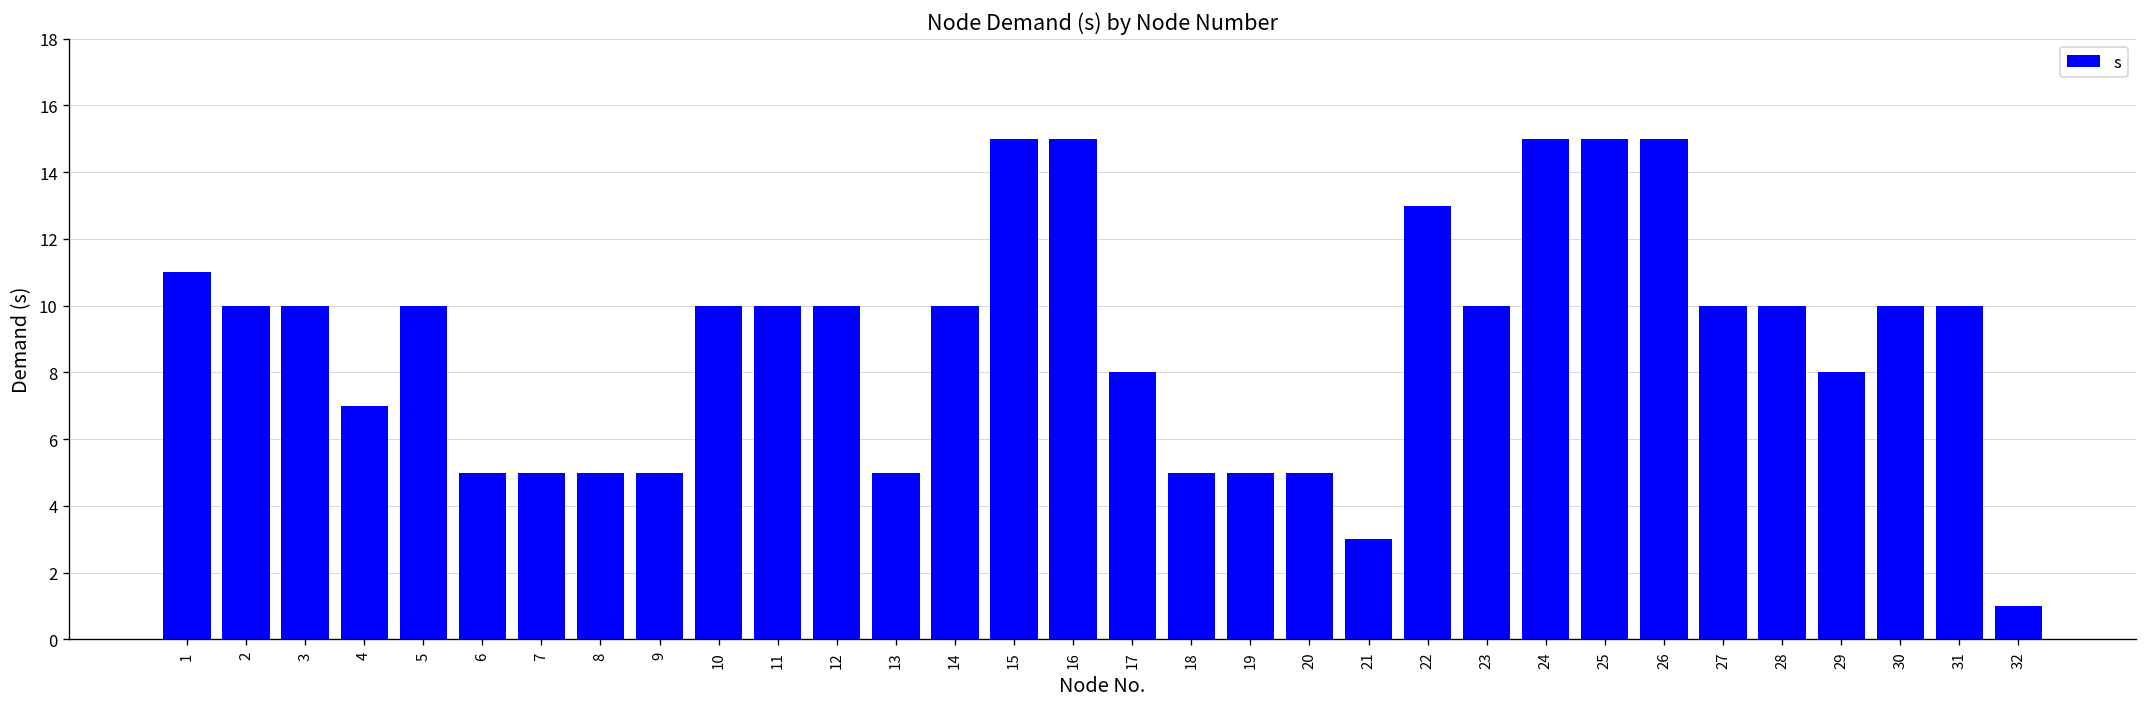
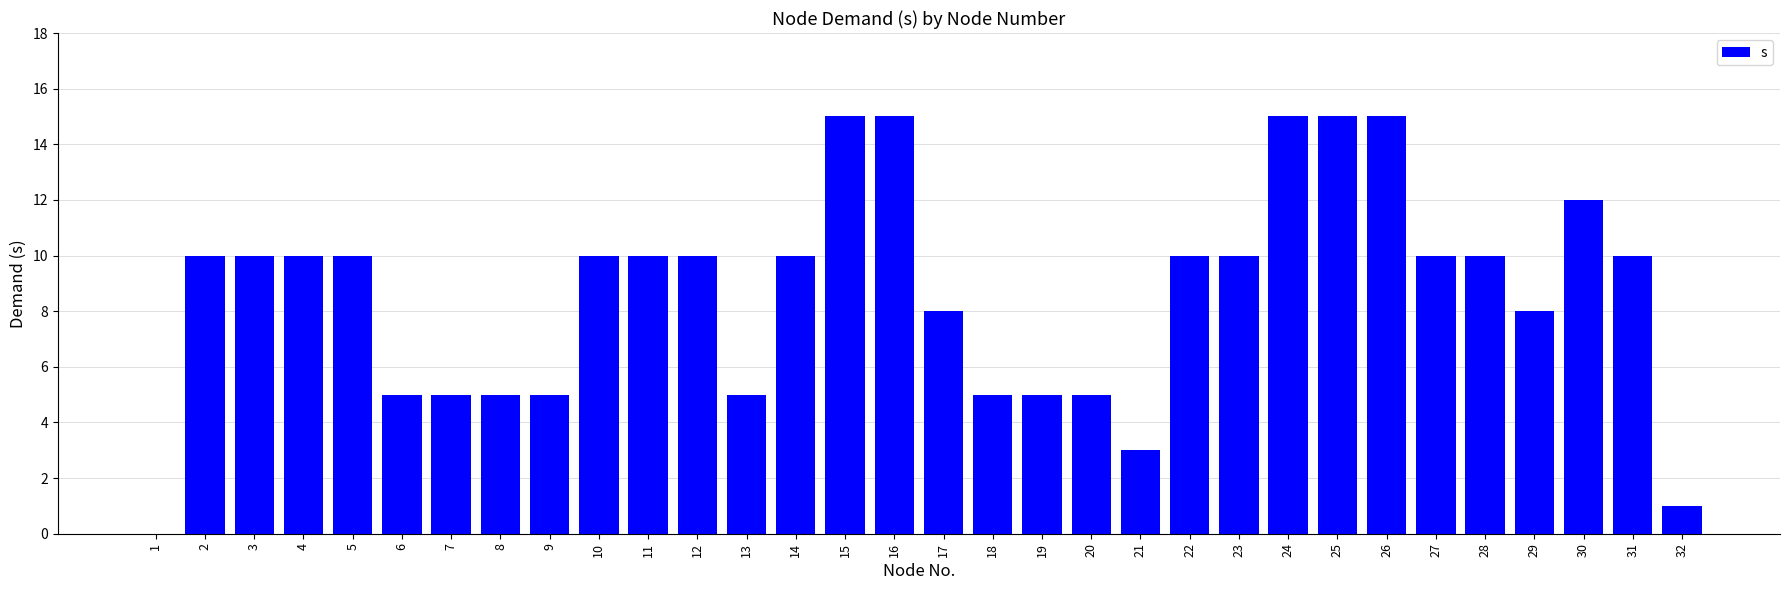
1: 11 -> 0
4: 7 -> 10
22: 13 -> 10
30: 10 -> 12
